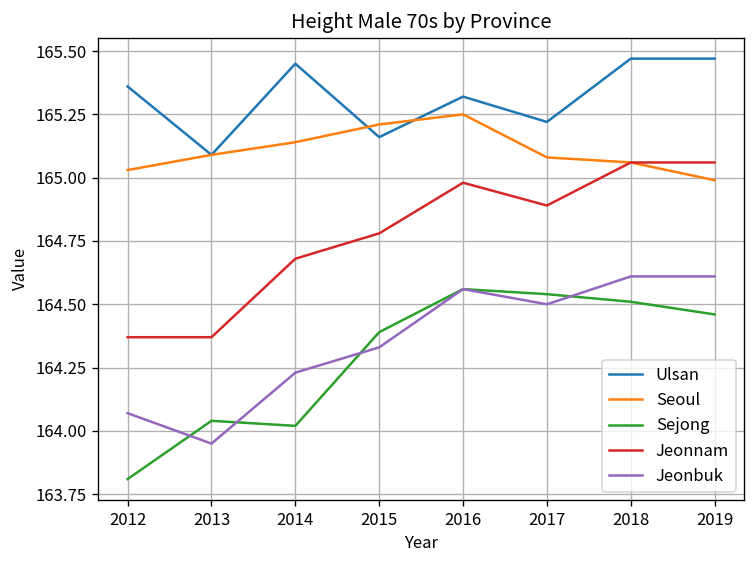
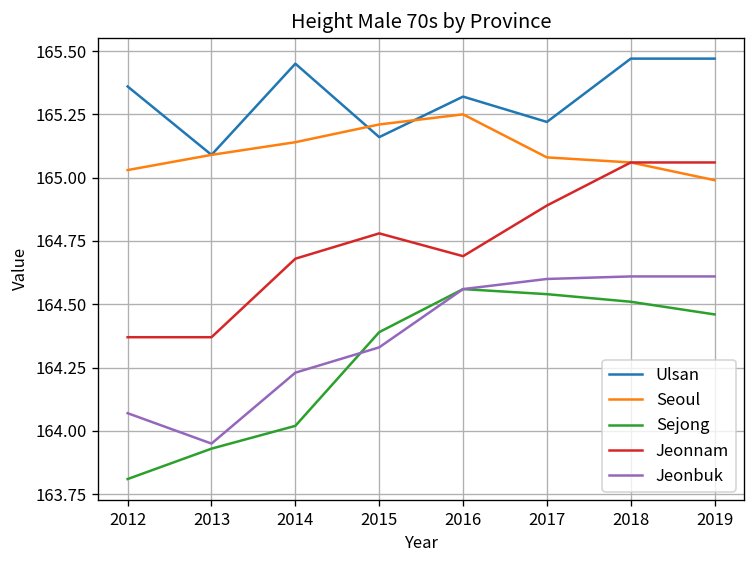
Sejong, 2013: 164.04 -> 163.93
Jeonnam, 2016: 164.98 -> 164.69
Jeonbuk, 2017: 164.5 -> 164.6
